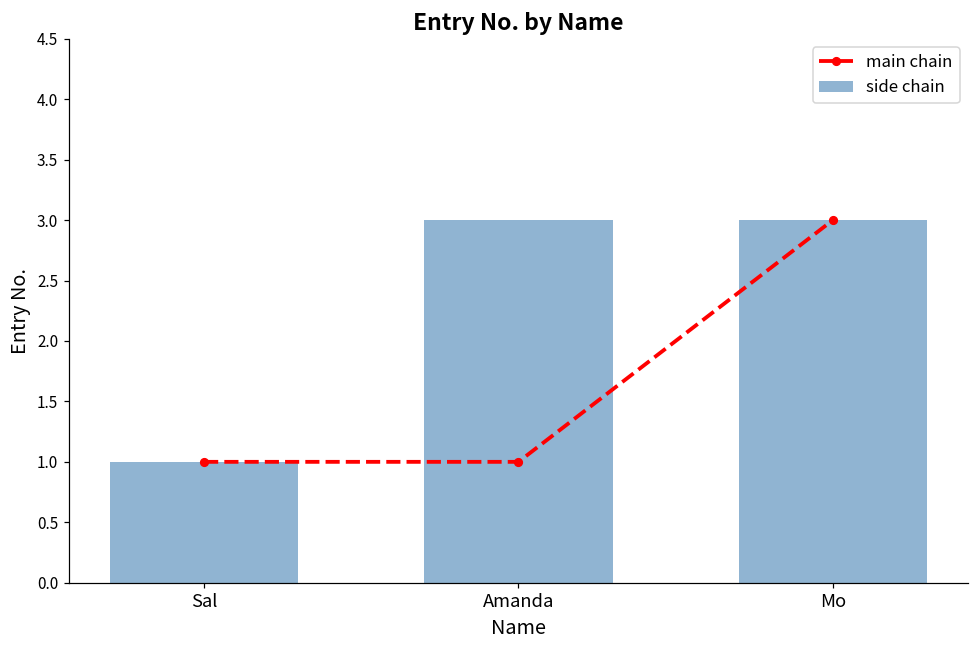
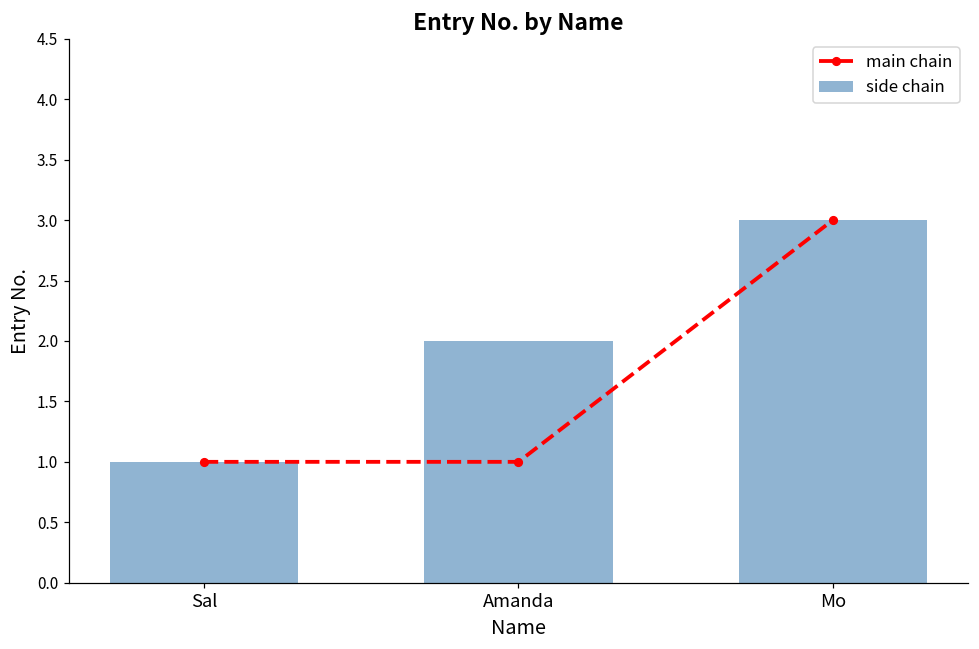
side chain, Amanda: 3 -> 2
